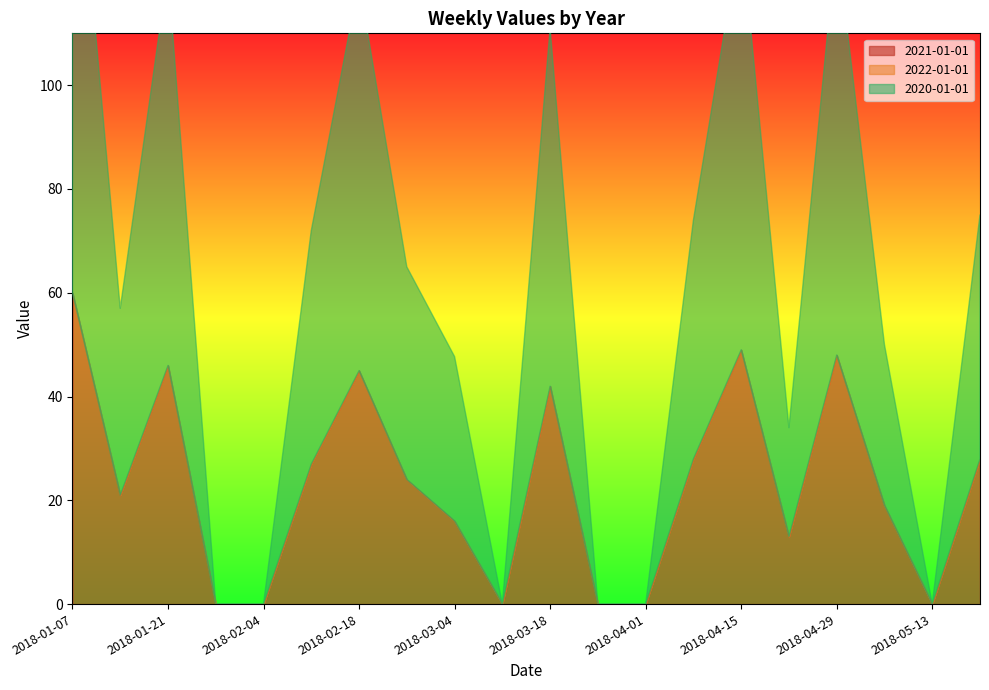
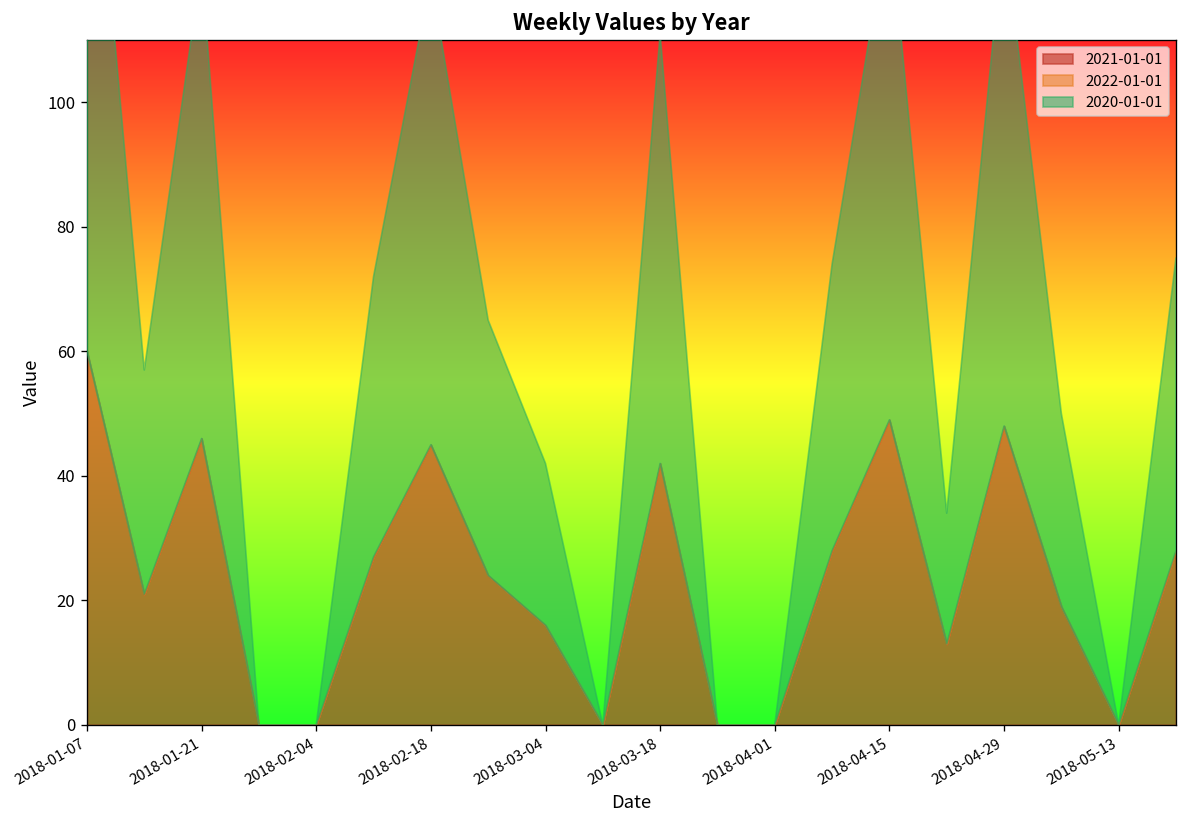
2020-01-01, 2018-03-04: 32 -> 26
